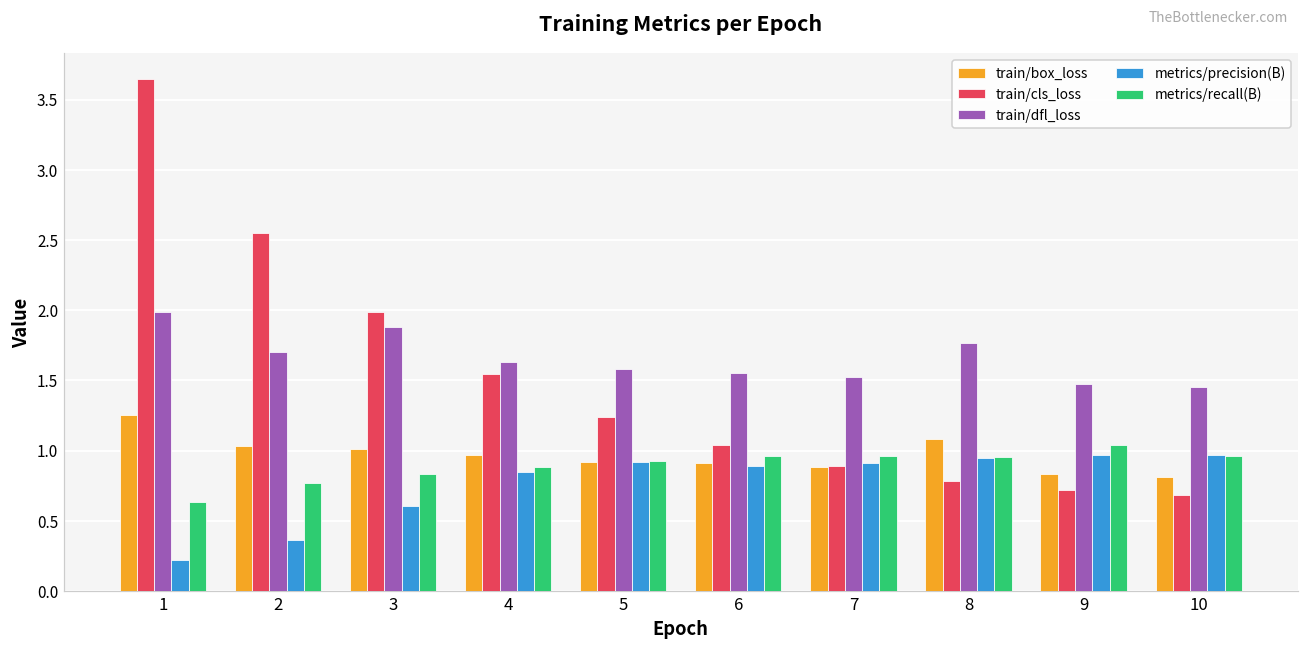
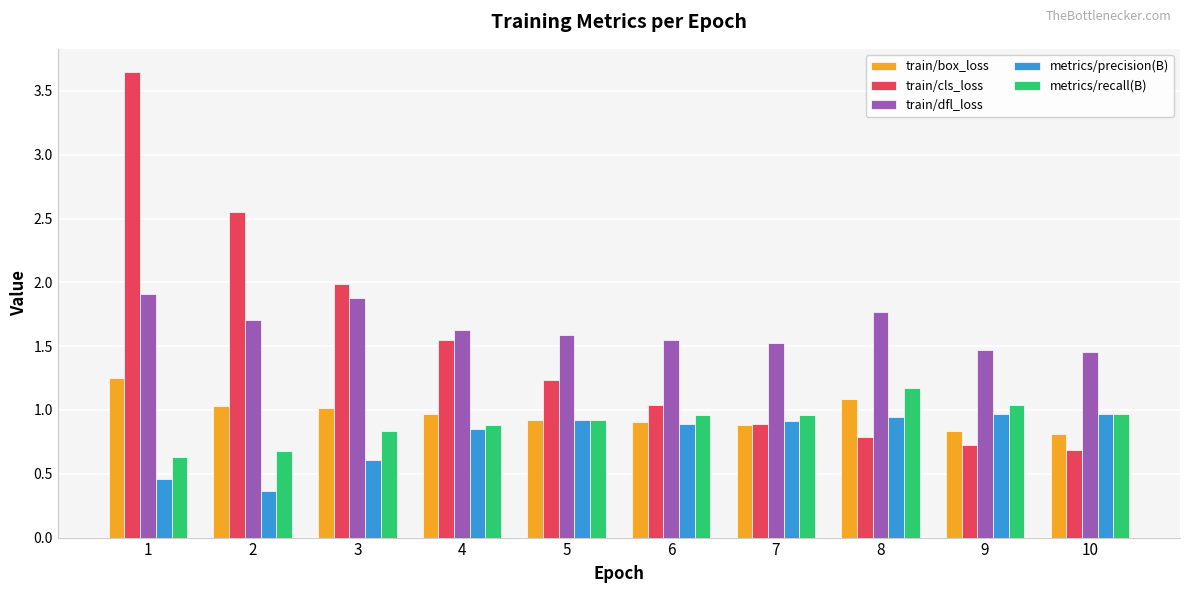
train/dfl_loss, 1: 1.99 -> 1.91
metrics/precision(B), 1: 0.22 -> 0.46
metrics/recall(B), 2: 0.77 -> 0.68
metrics/recall(B), 8: 0.96 -> 1.17
